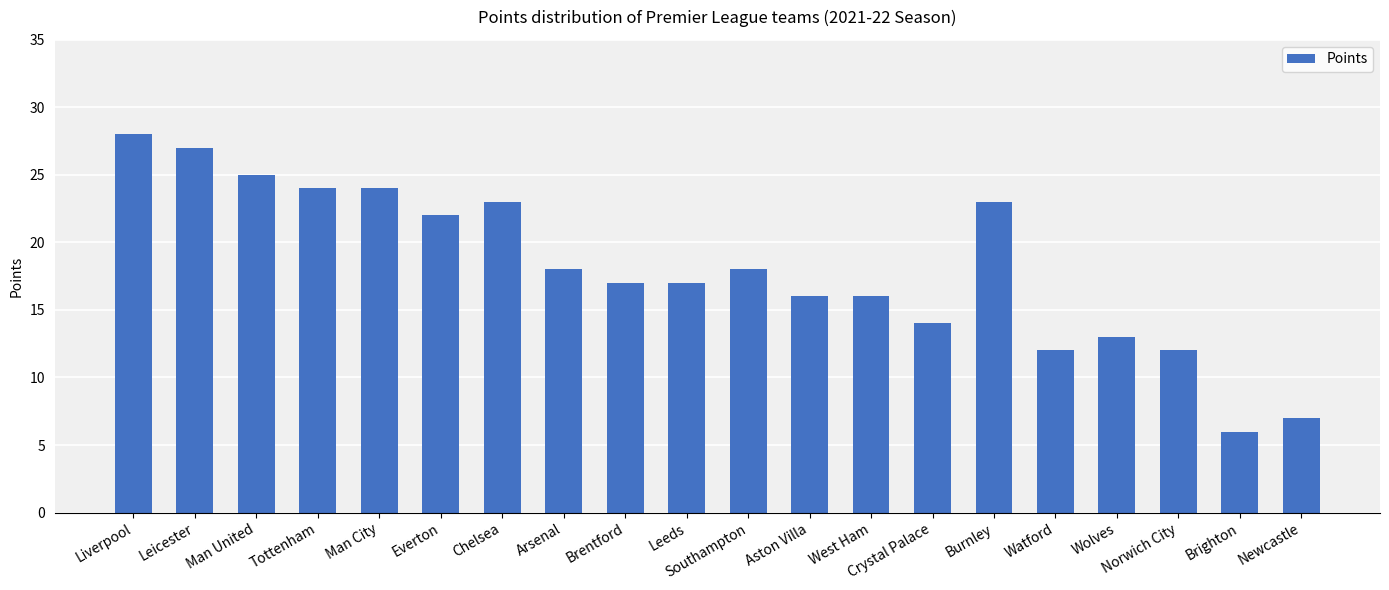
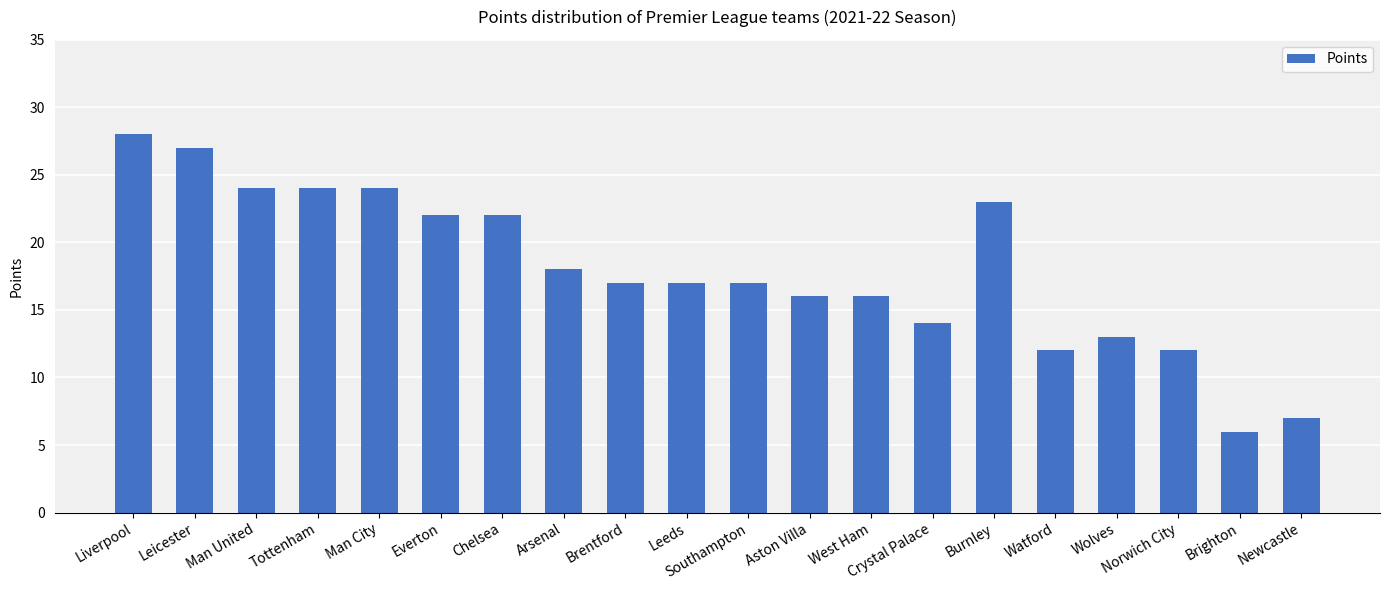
Man United: 25 -> 24
Chelsea: 23 -> 22
Southampton: 18 -> 17
